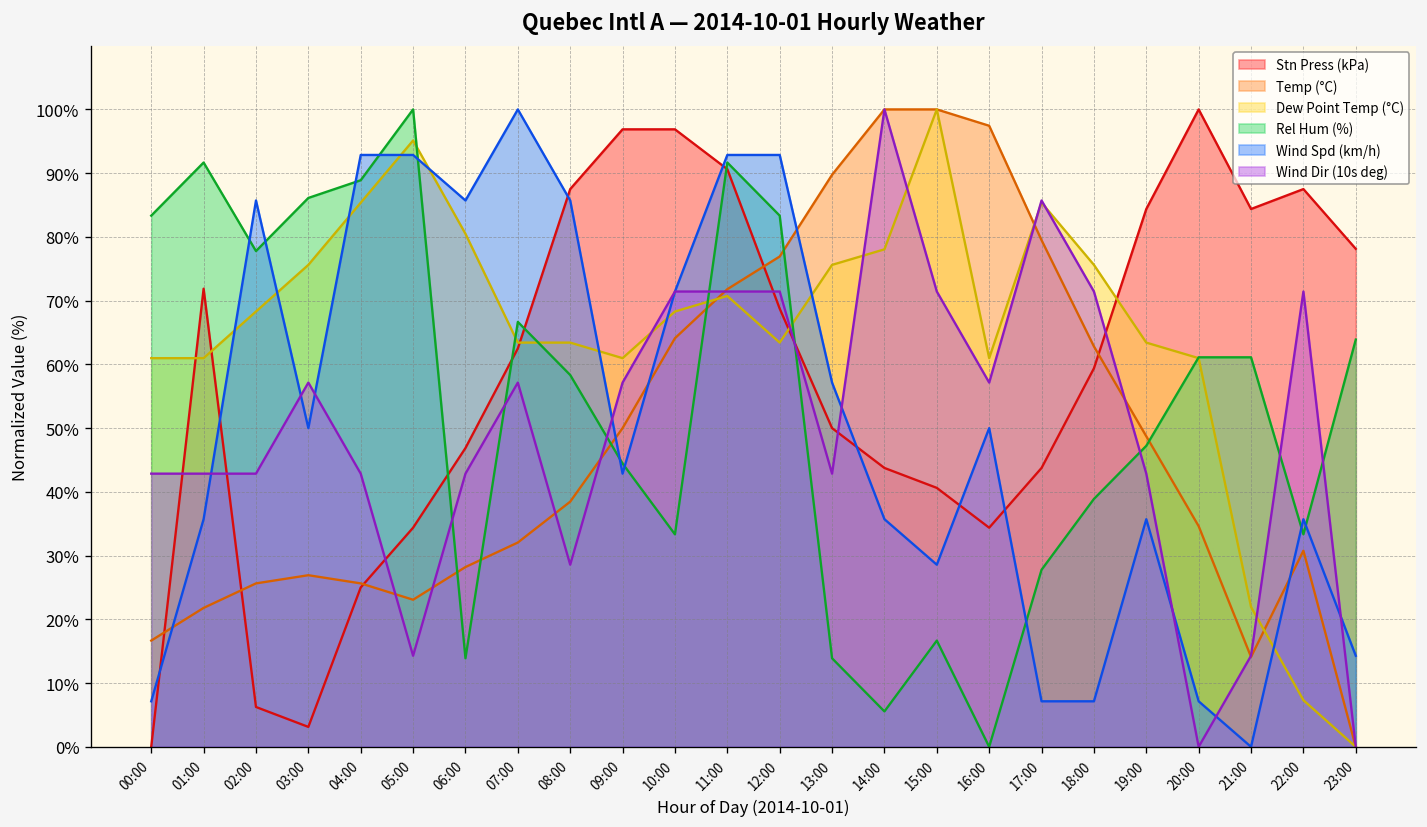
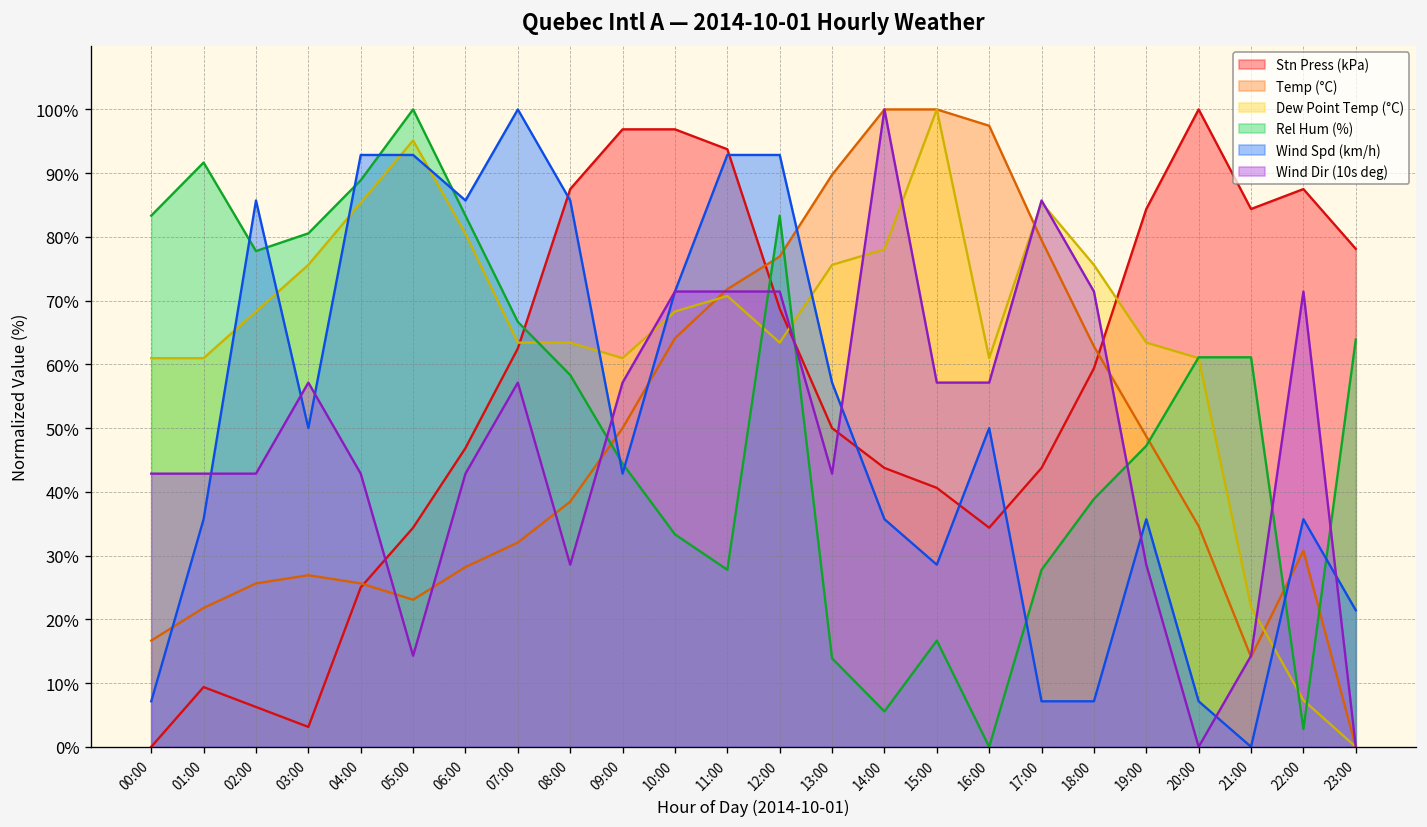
Stn Press (kPa), 01:00: 72% -> 9%
Rel Hum (%), 03:00: 86% -> 81%
Rel Hum (%), 06:00: 14% -> 83%
Stn Press (kPa), 11:00: 91% -> 94%
Rel Hum (%), 11:00: 92% -> 28%
Wind Dir (10s deg), 15:00: 71% -> 57%
Wind Dir (10s deg), 19:00: 43% -> 29%
Rel Hum (%), 22:00: 33% -> 3%
Wind Spd (km/h), 23:00: 14% -> 21%
